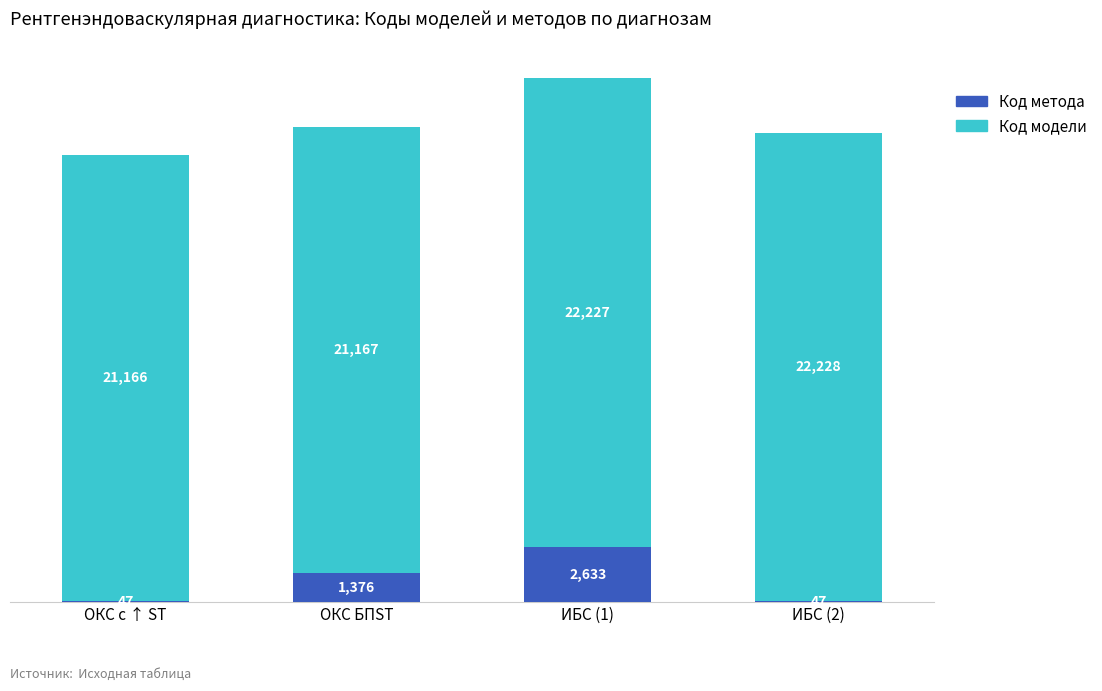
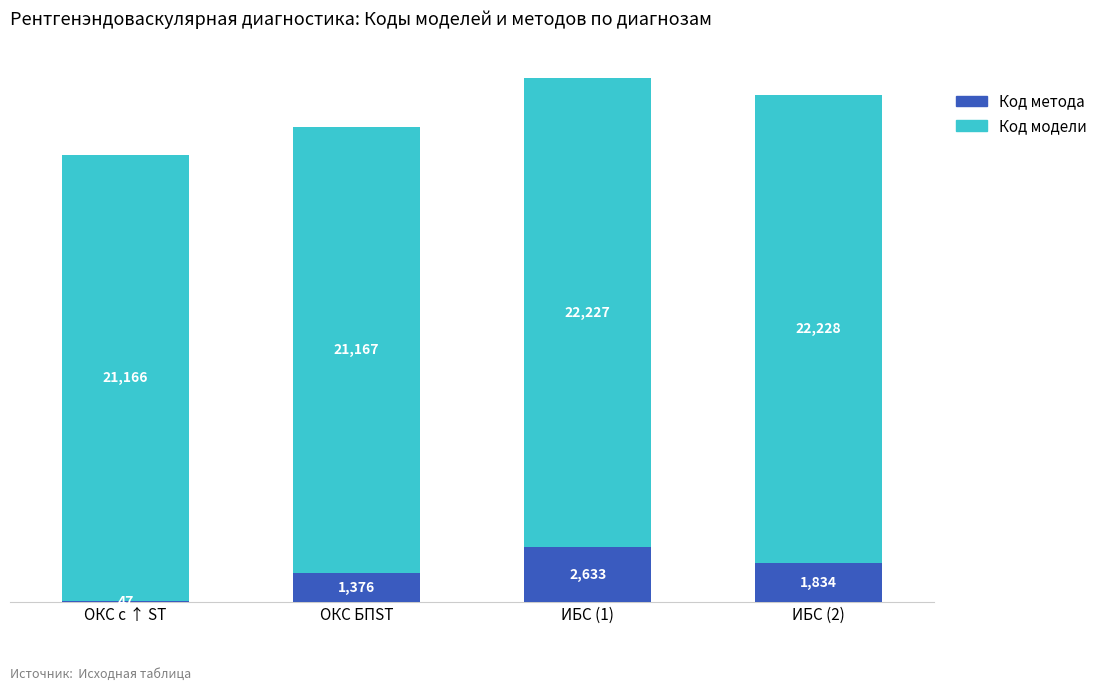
Код метода, ИБС (2): 47 -> 1,834
